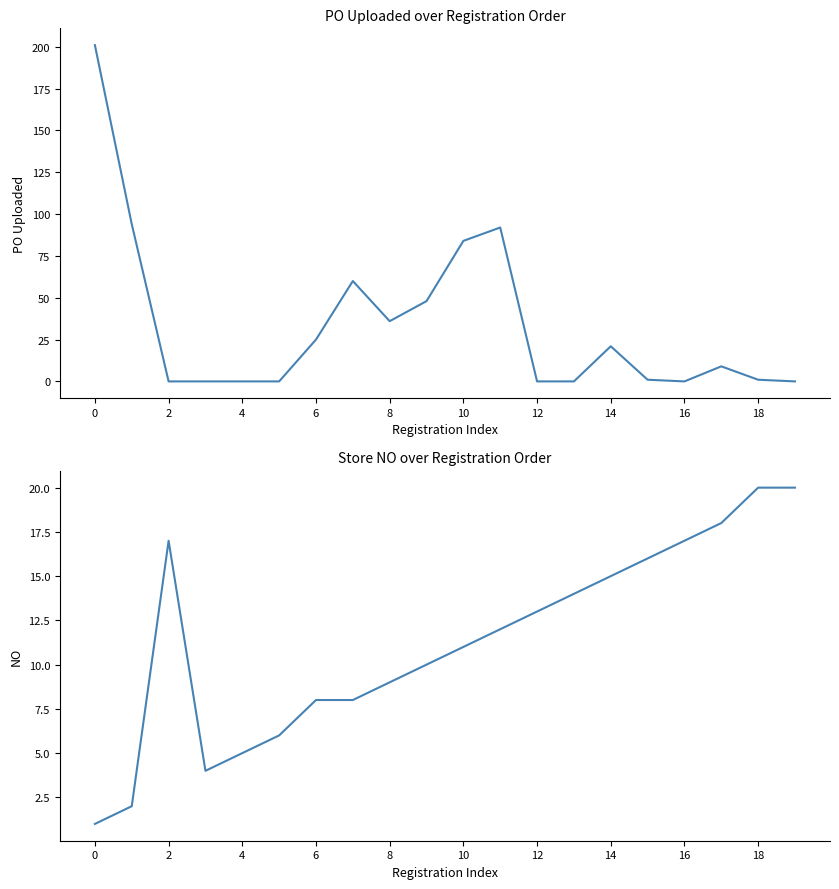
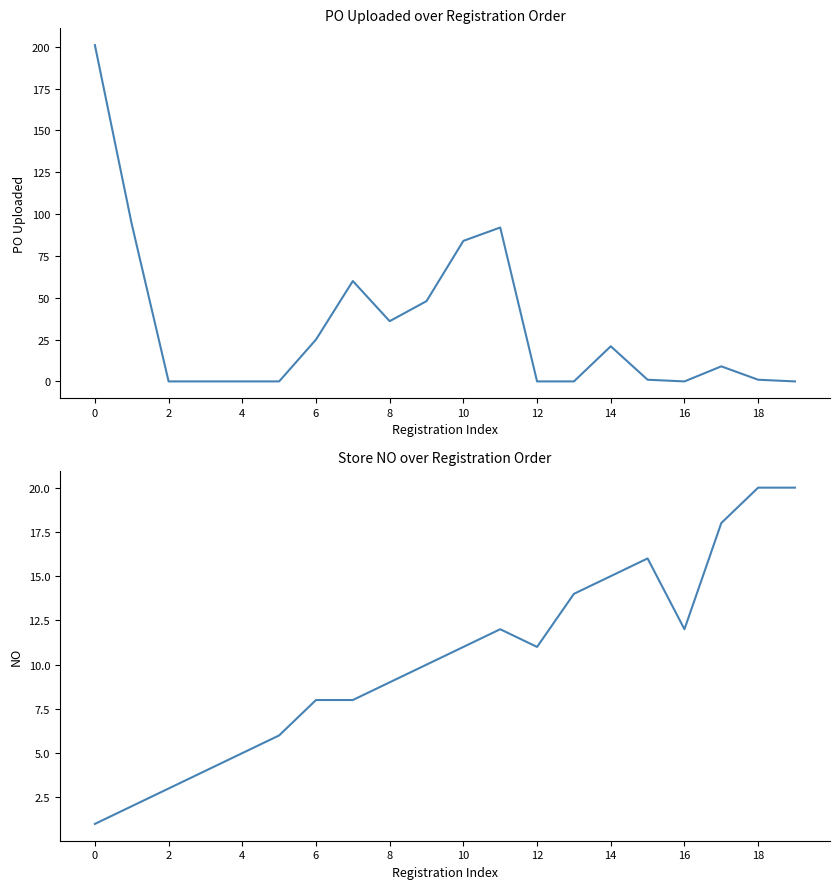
Store NO over Registration Order, 2: 17 -> 3
Store NO over Registration Order, 12: 13 -> 11
Store NO over Registration Order, 16: 17 -> 12
